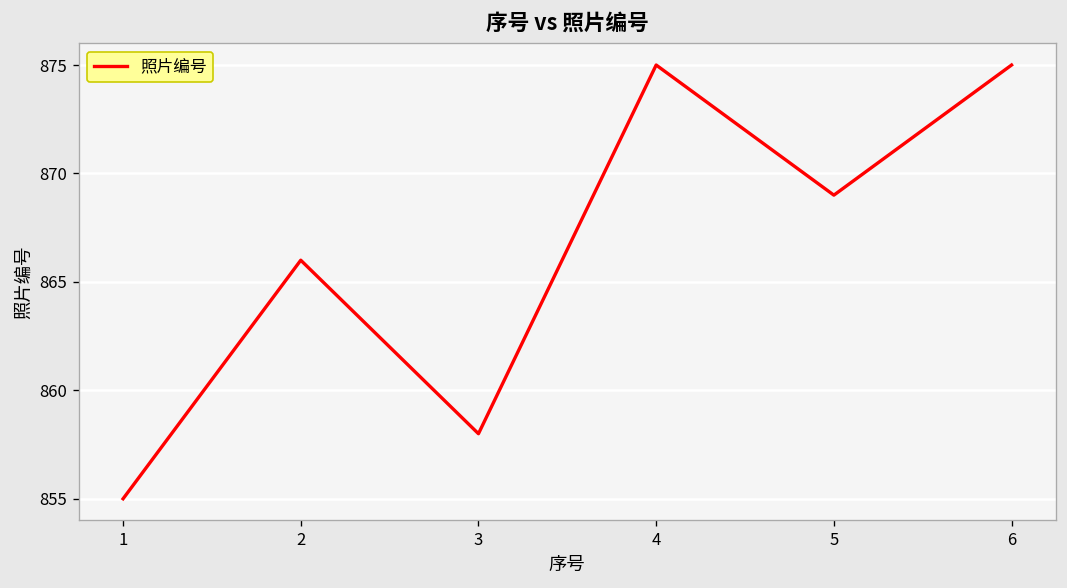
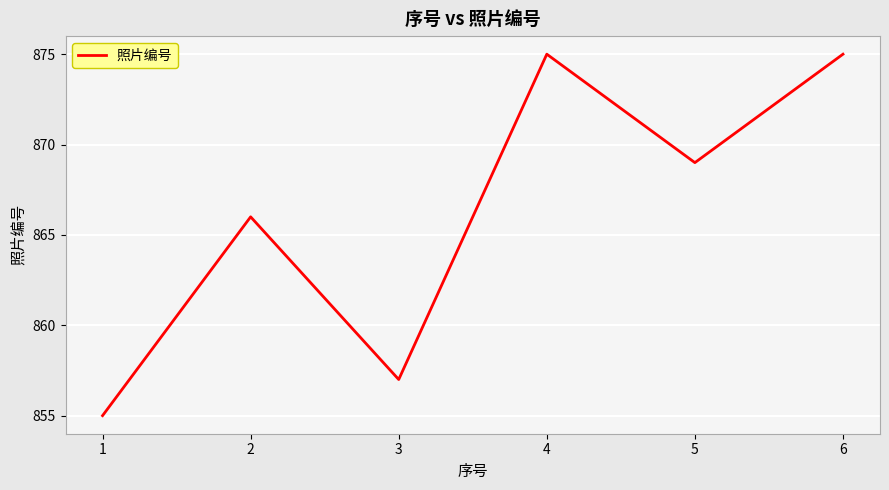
3: 858 -> 857
